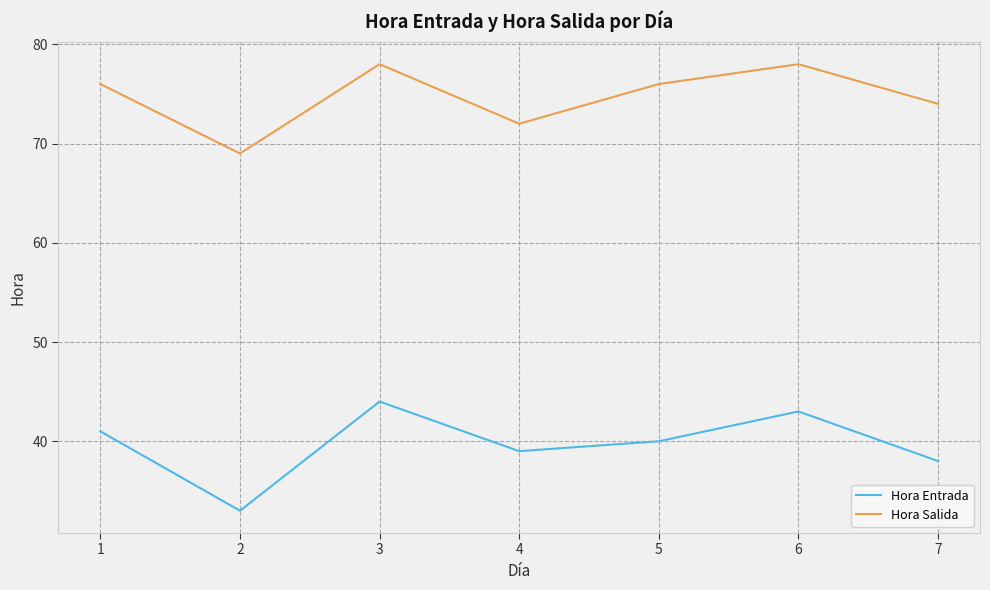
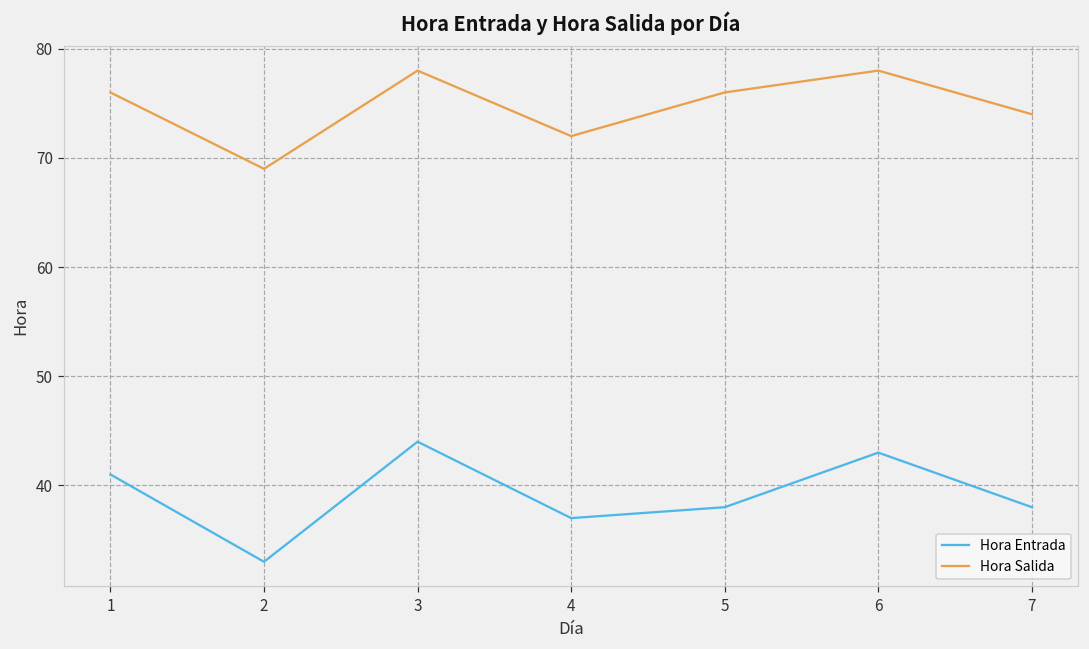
Hora Entrada, 4: 39 -> 37
Hora Entrada, 5: 40 -> 38
